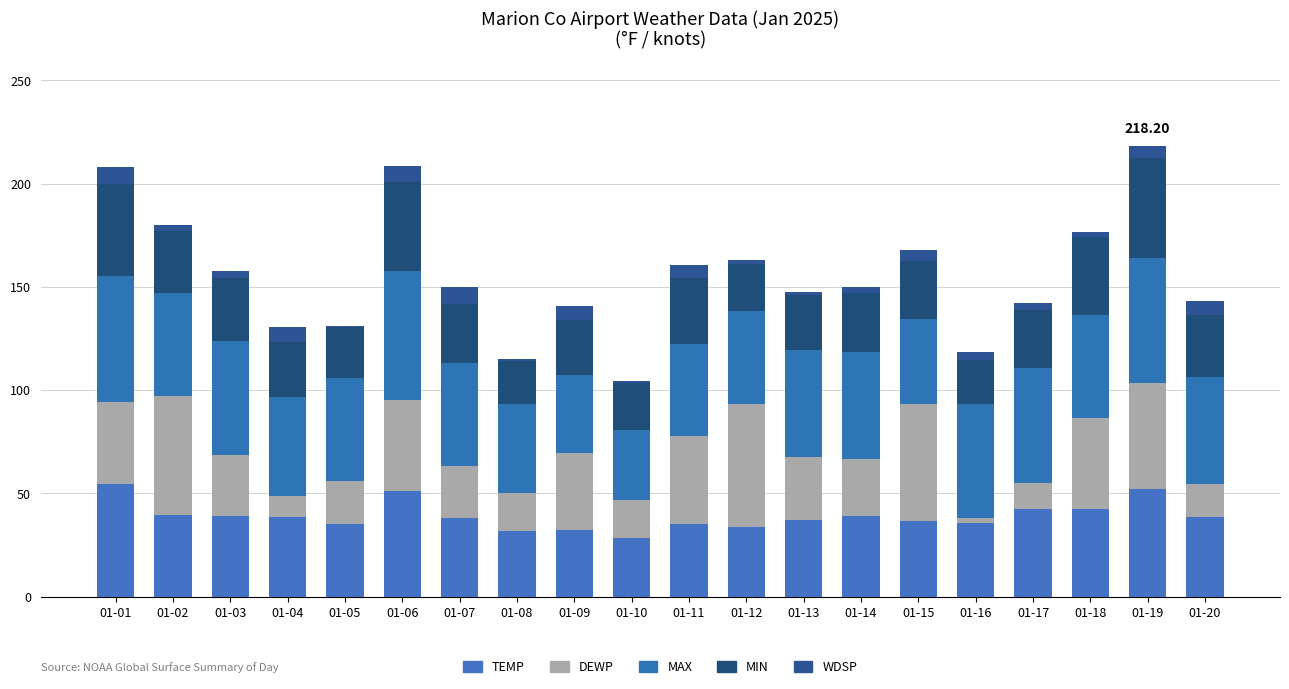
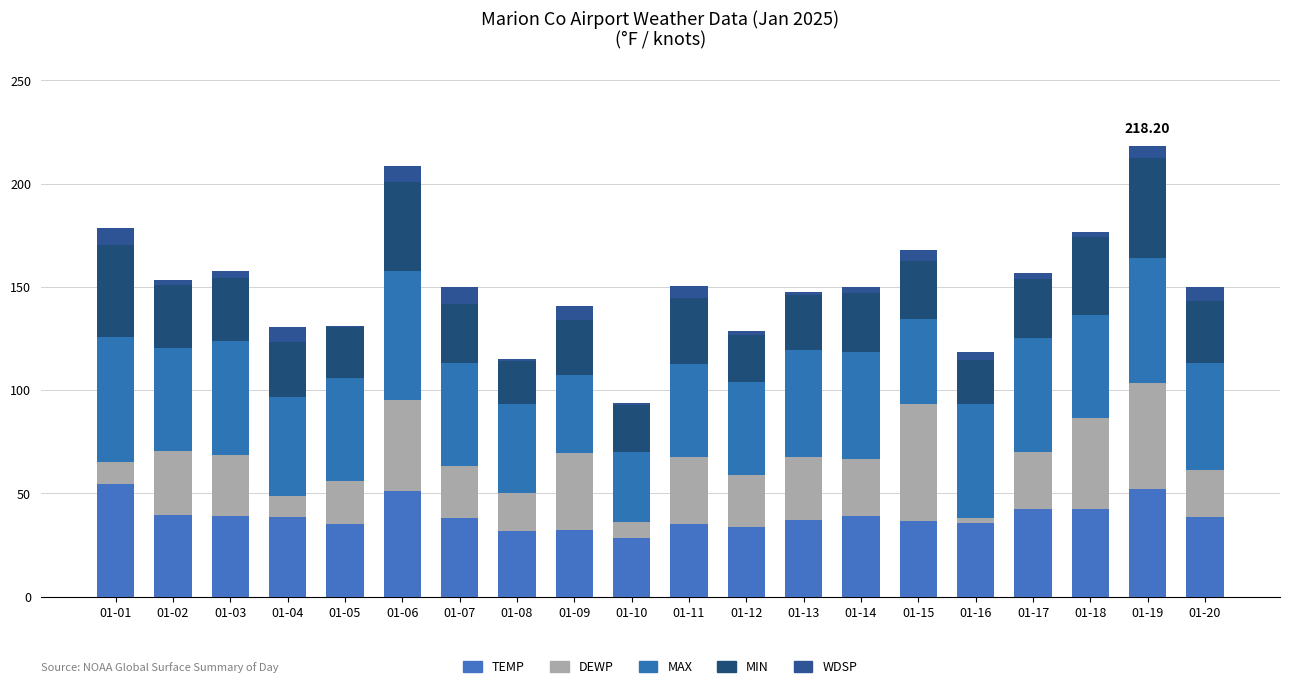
DEWP, 01-01: 40 -> 11
DEWP, 01-02: 57 -> 31
DEWP, 01-10: 18 -> 8
DEWP, 01-11: 43 -> 33
DEWP, 01-12: 60 -> 25
DEWP, 01-17: 13 -> 27
DEWP, 01-20: 16 -> 23
